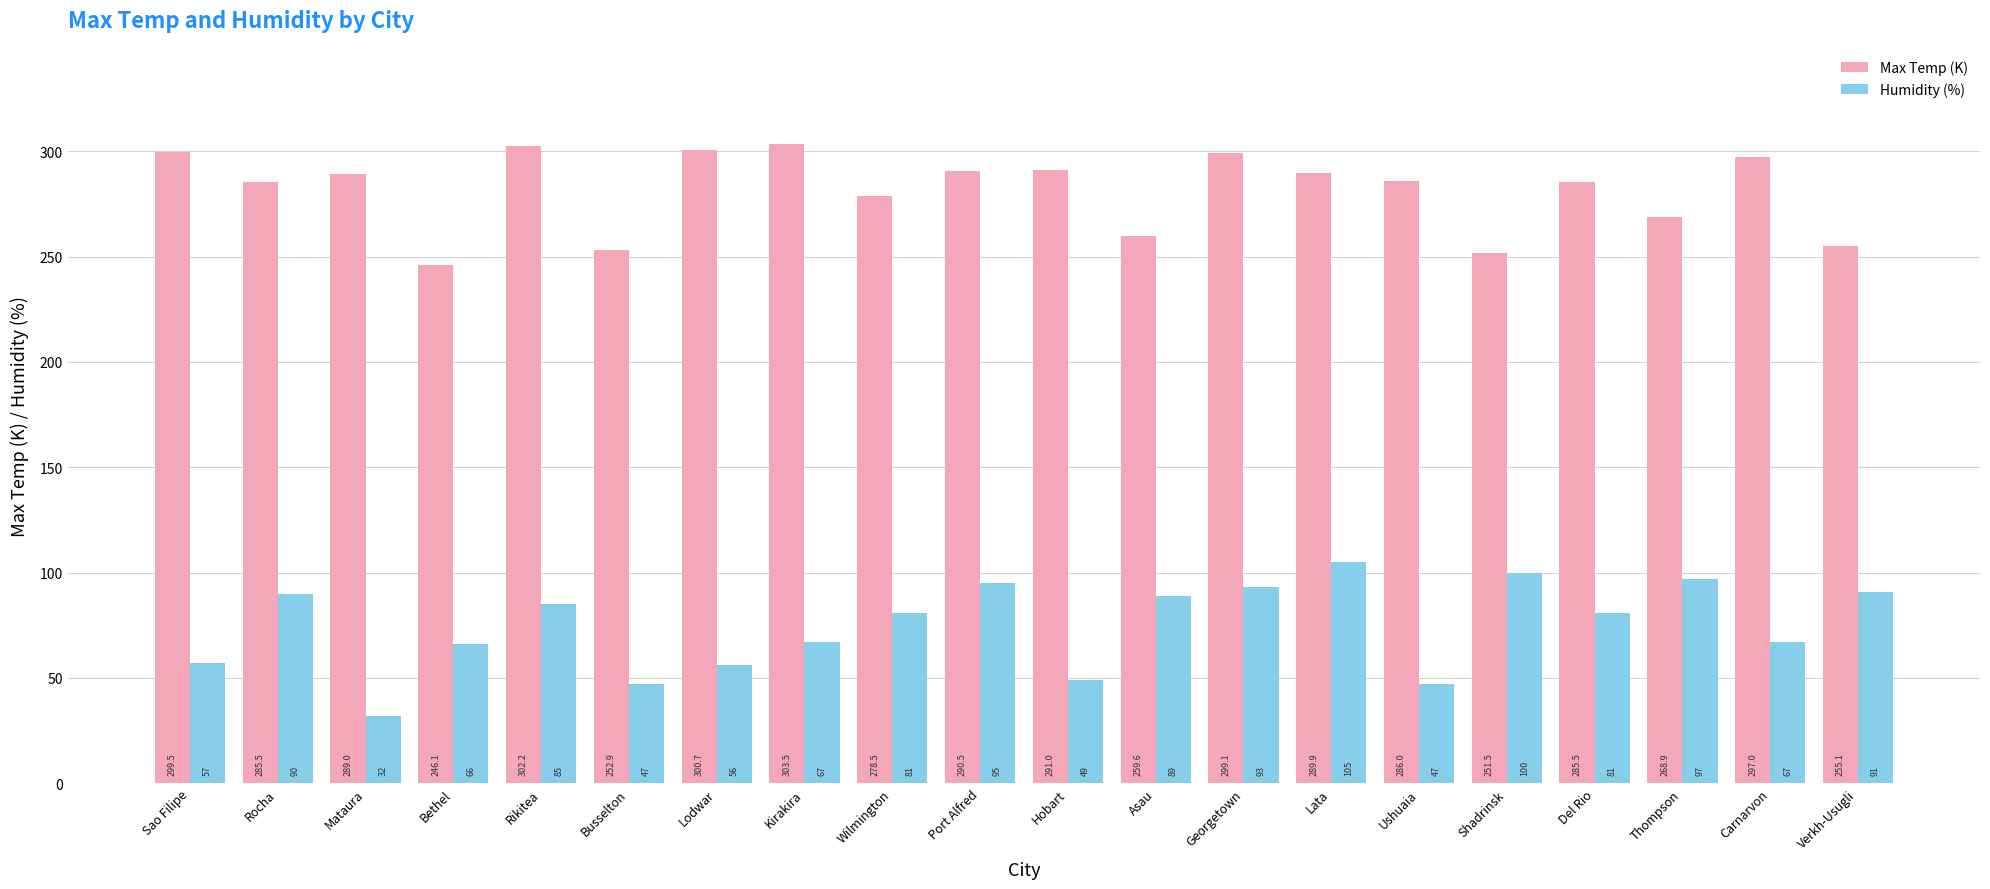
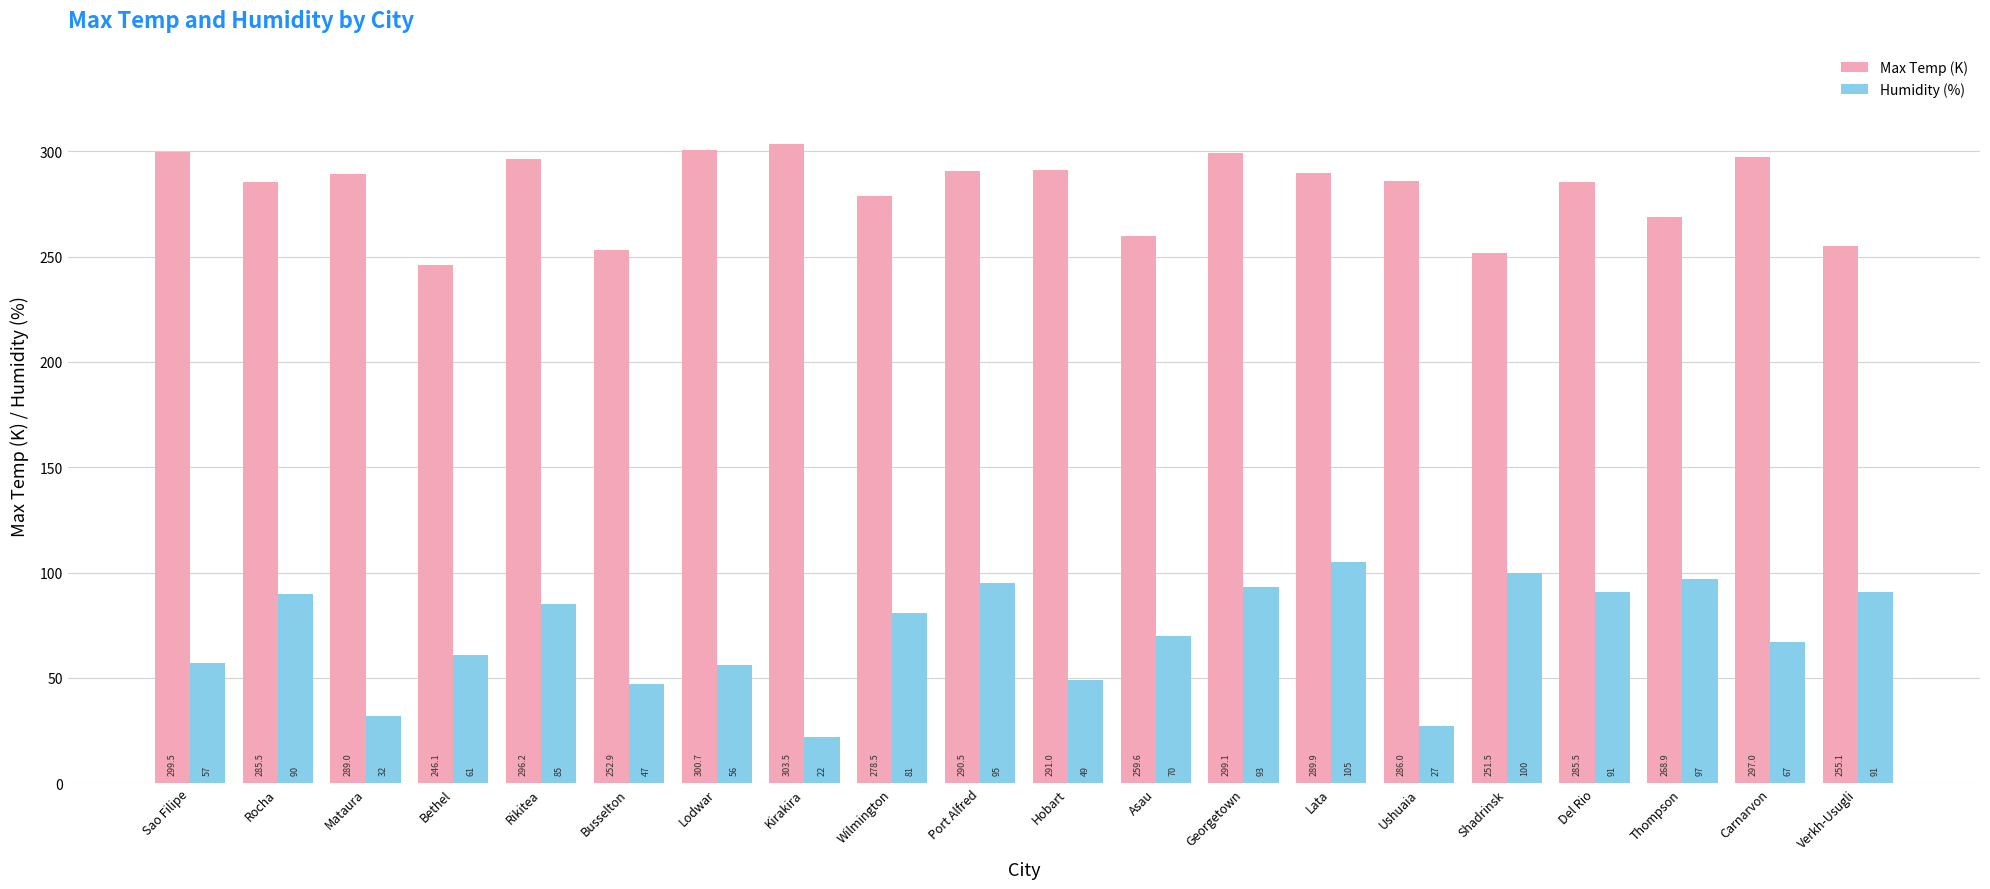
Humidity (%), Bethel: 66 -> 61
Max Temp (K), Rikitea: 302.2 -> 296.2
Humidity (%), Kirakira: 67 -> 22
Humidity (%), Asau: 89 -> 70
Humidity (%), Ushuaia: 47 -> 27
Humidity (%), Del Rio: 81 -> 91
